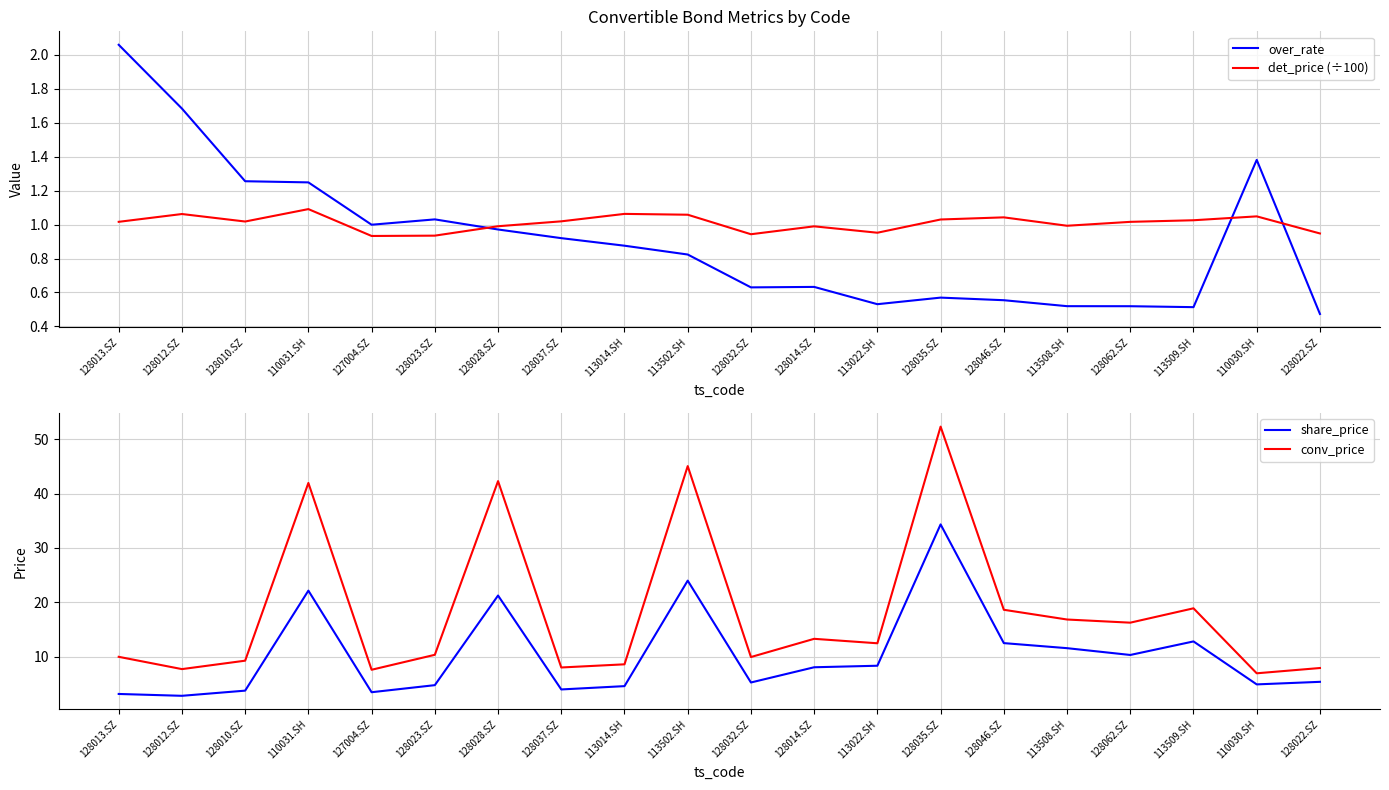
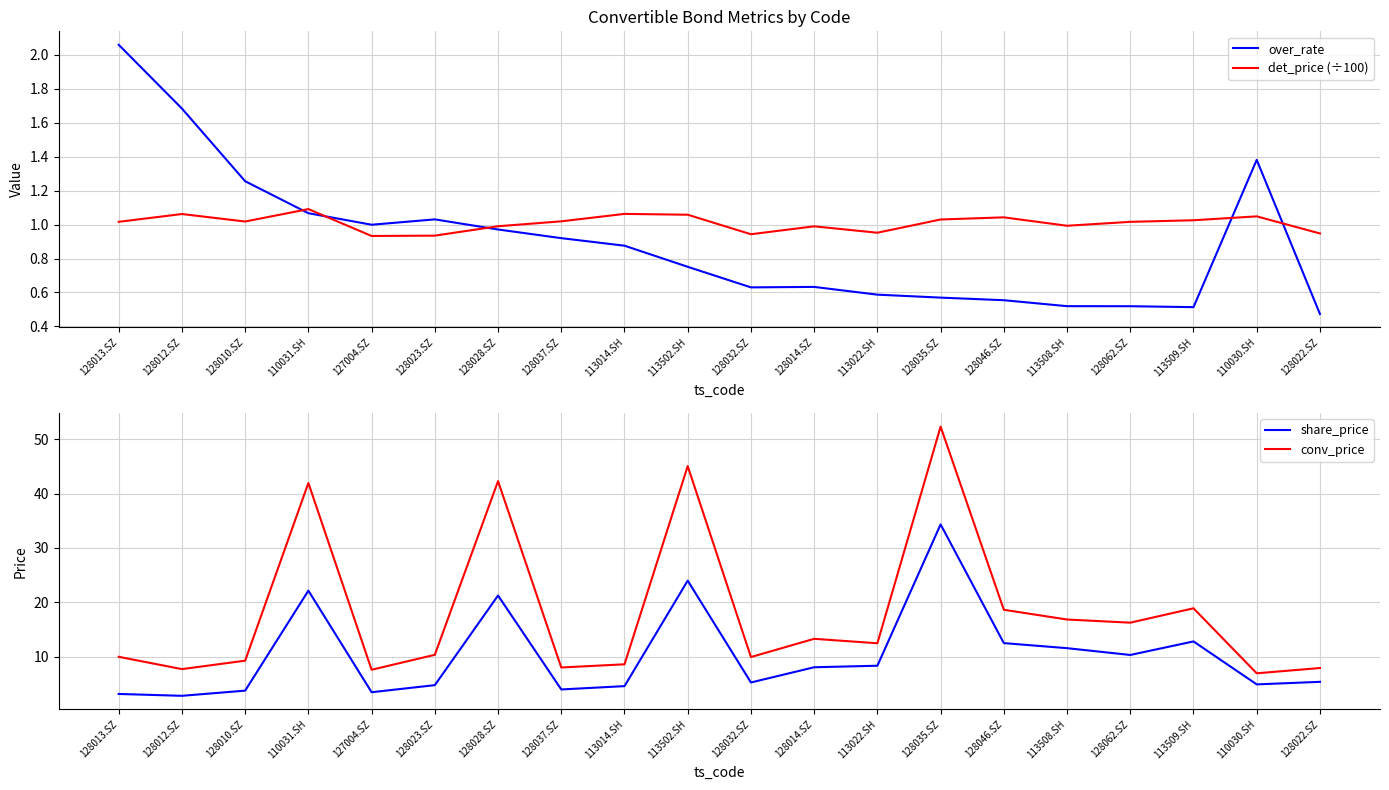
Convertible Bond Metrics by Code, over_rate, 110031.SH: 1.25 -> 1.07
Convertible Bond Metrics by Code, over_rate, 113502.SH: 0.82 -> 0.75
Convertible Bond Metrics by Code, over_rate, 113022.SH: 0.53 -> 0.59
